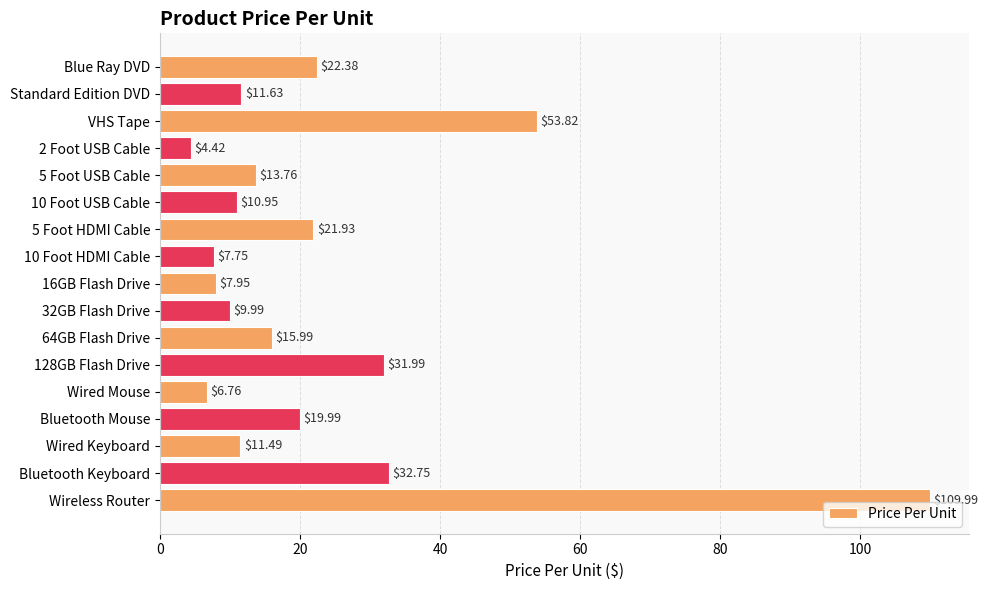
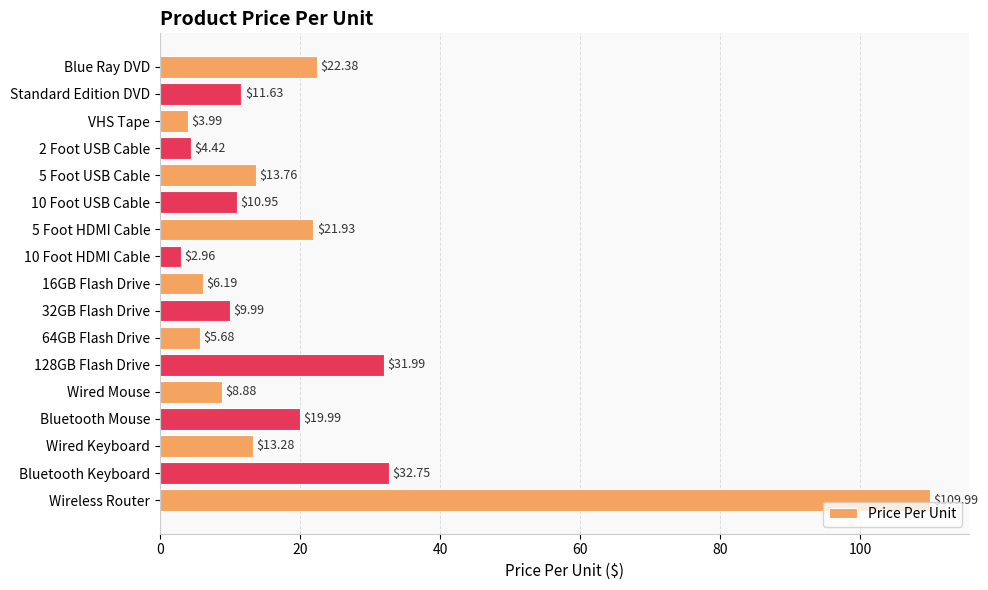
VHS Tape: $53.82 -> $3.99
10 Foot HDMI Cable: $7.75 -> $2.96
16GB Flash Drive: $7.95 -> $6.19
64GB Flash Drive: $15.99 -> $5.68
Wired Mouse: $6.76 -> $8.88
Wired Keyboard: $11.49 -> $13.28
